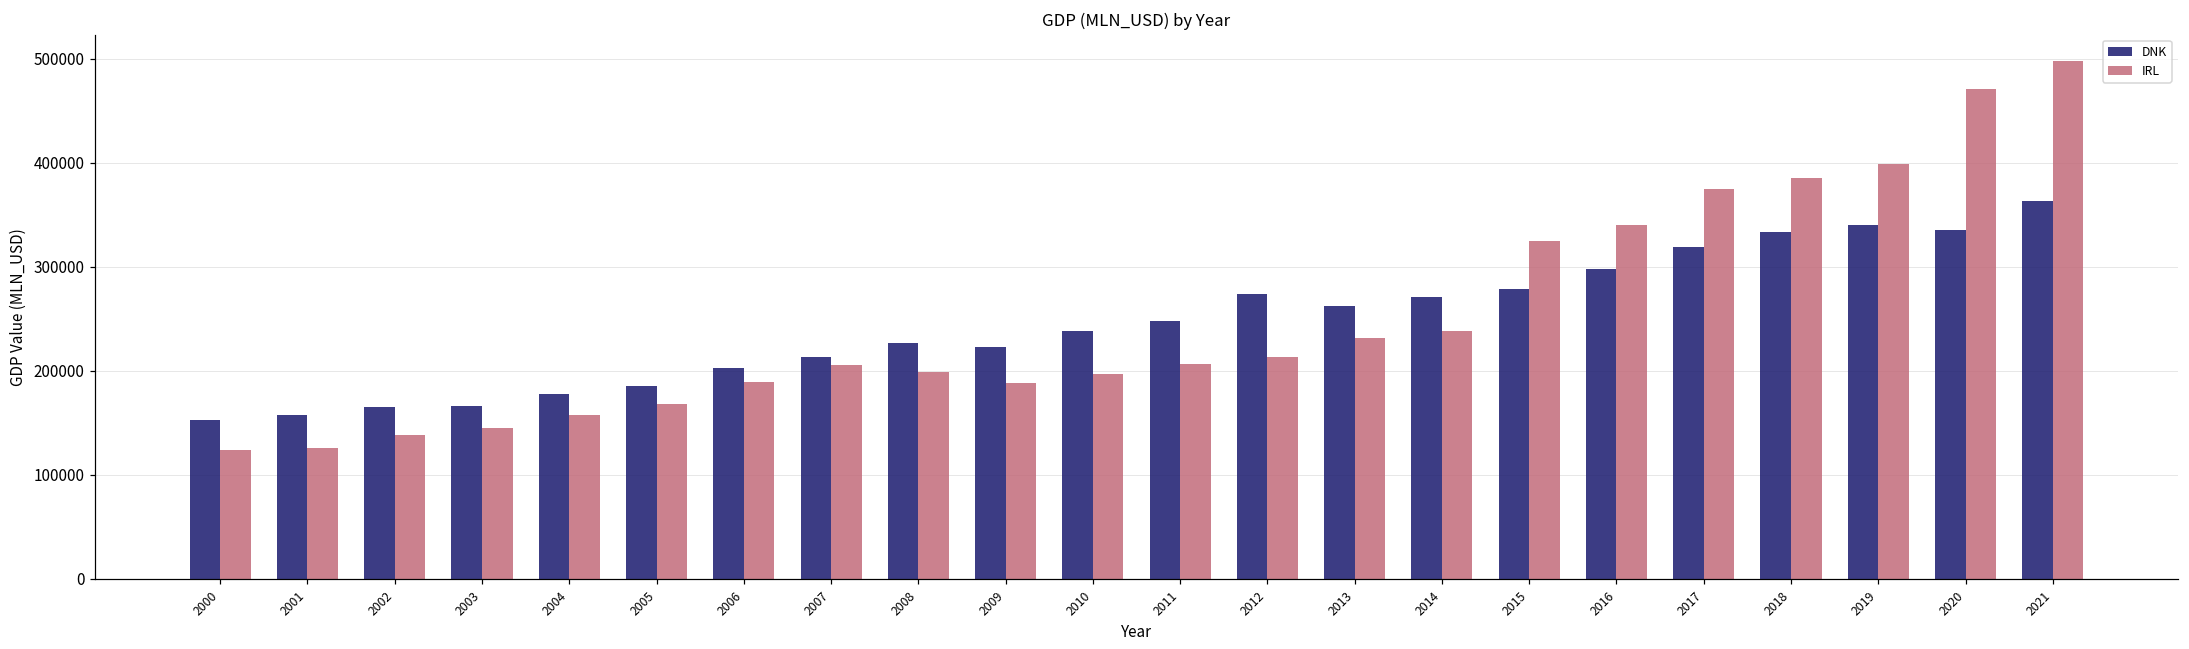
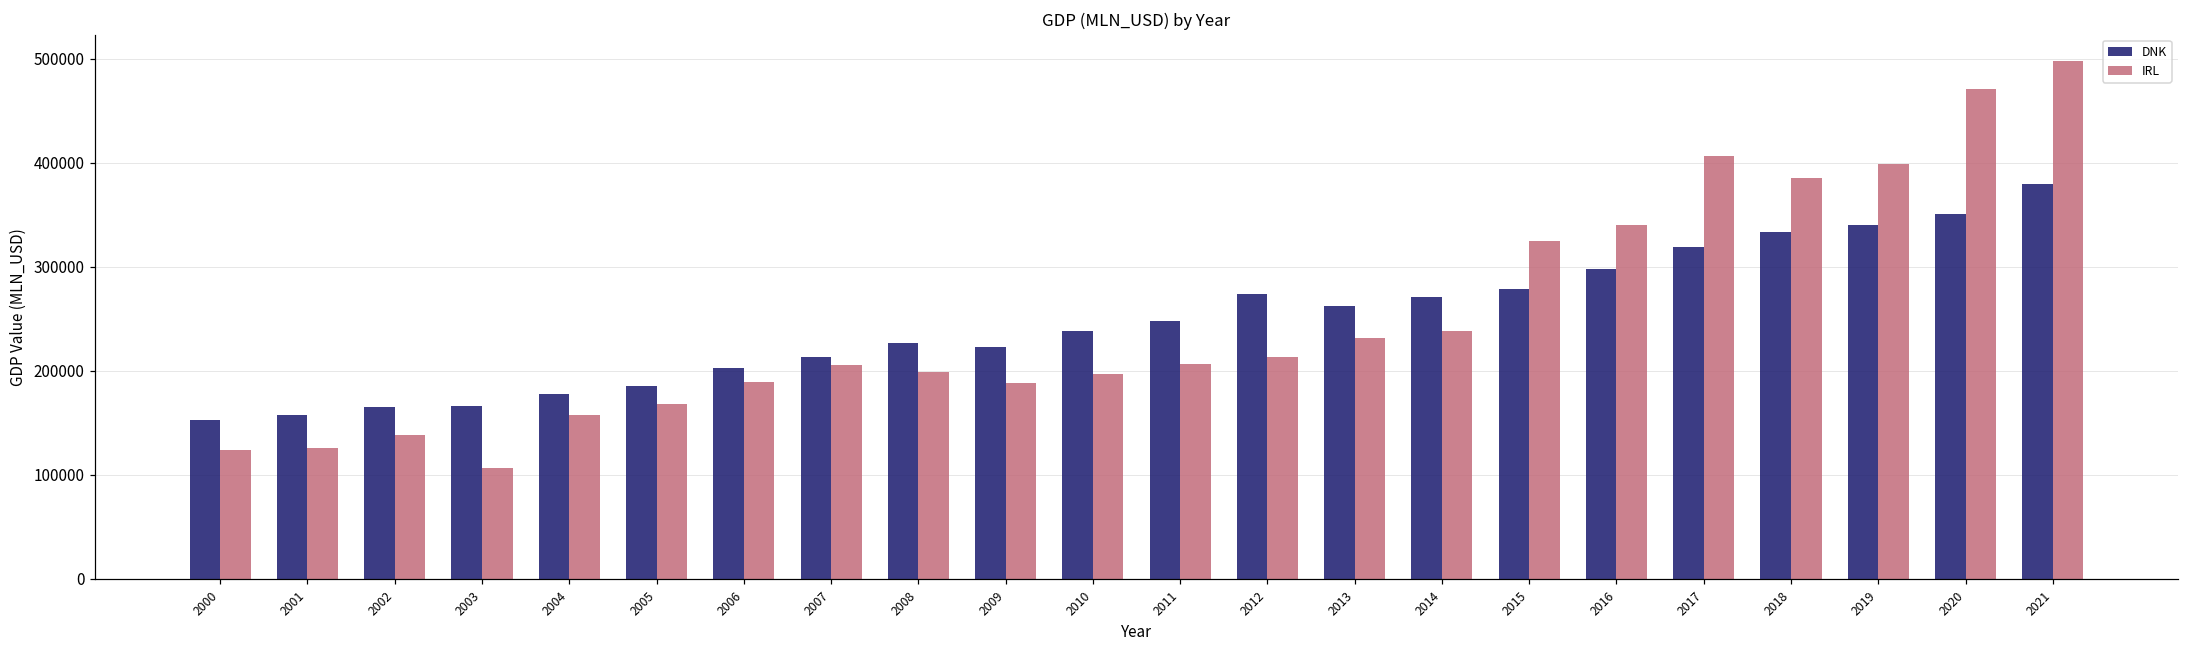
IRL, 2003: 150000 -> 110000
IRL, 2017: 370000 -> 410000
DNK, 2020: 340000 -> 350000
DNK, 2021: 360000 -> 380000
